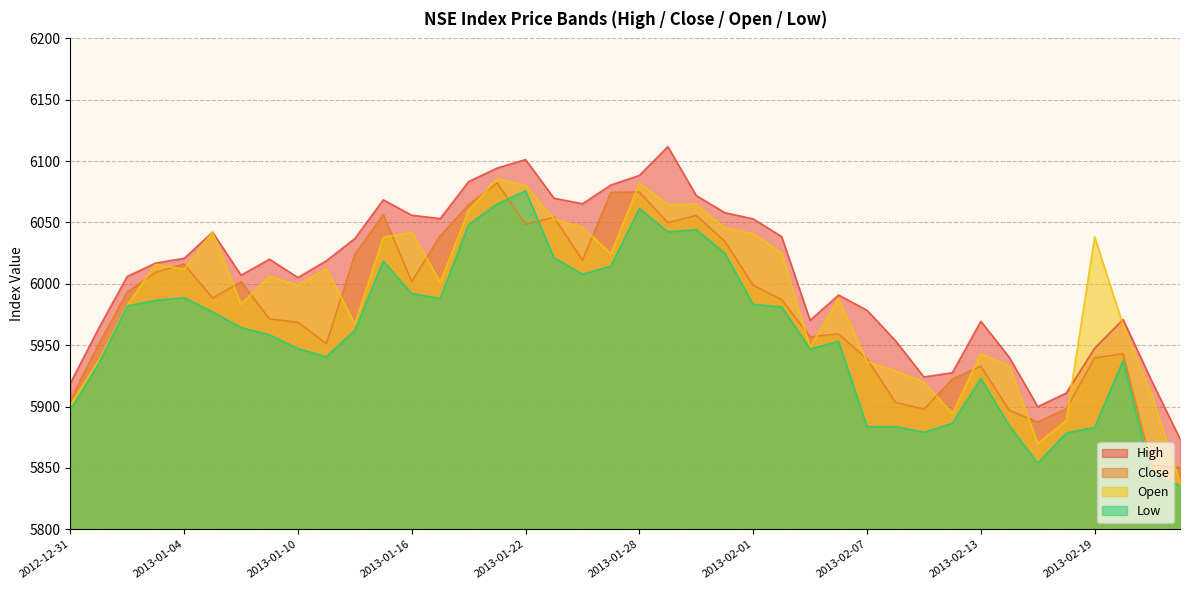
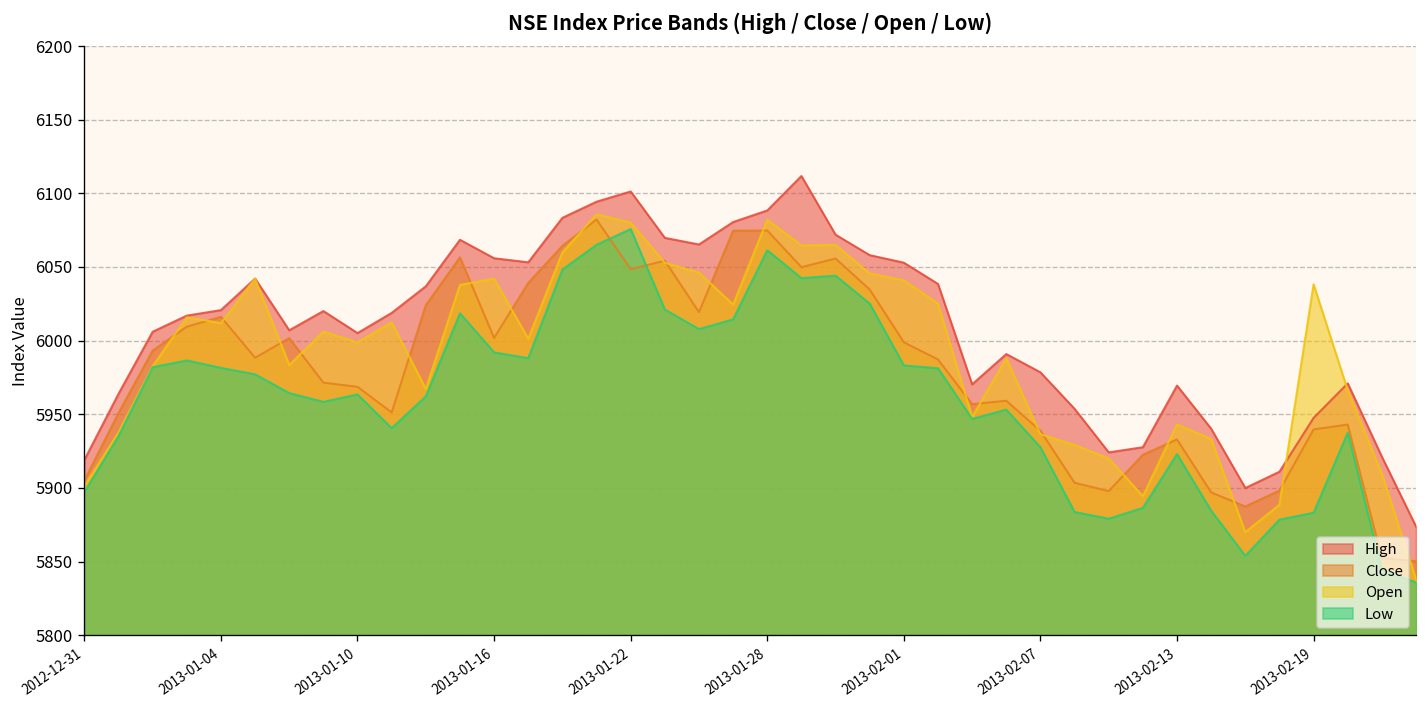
Low, 2013-01-04: 5989 -> 5982
Low, 2013-01-10: 5947 -> 5964
Low, 2013-02-07: 5884 -> 5928
